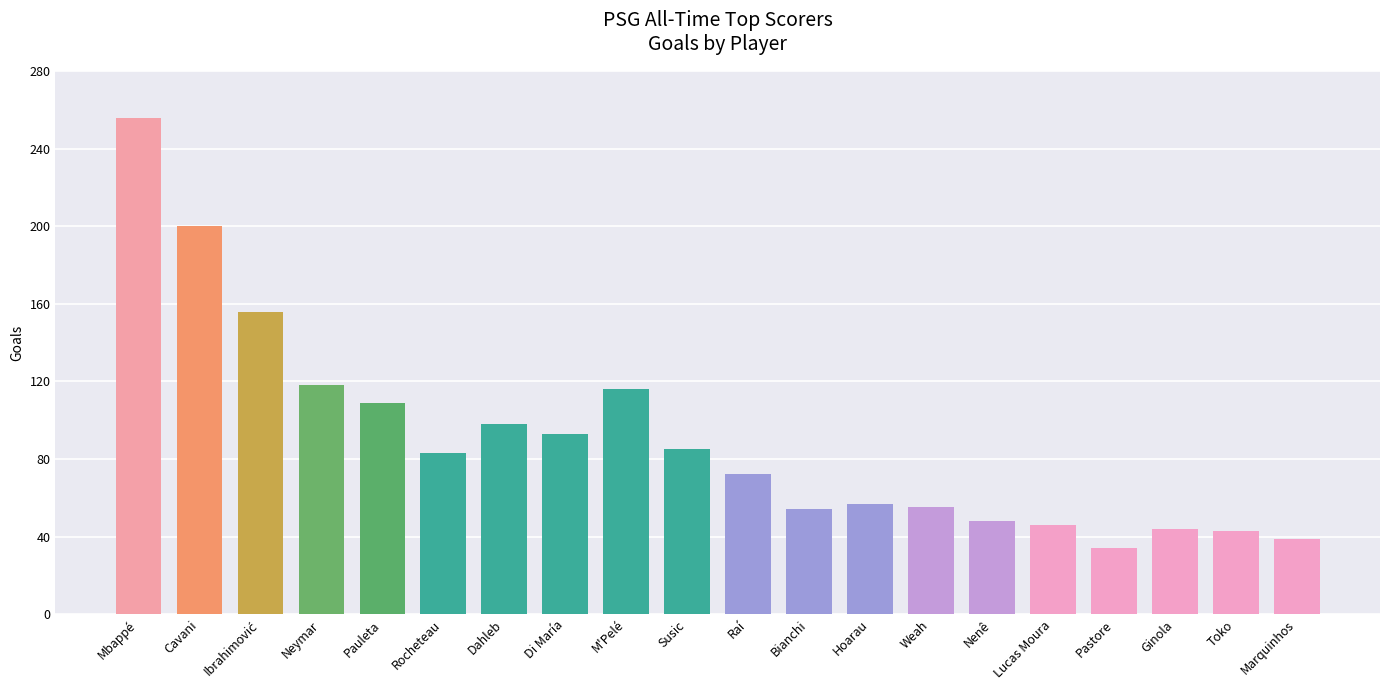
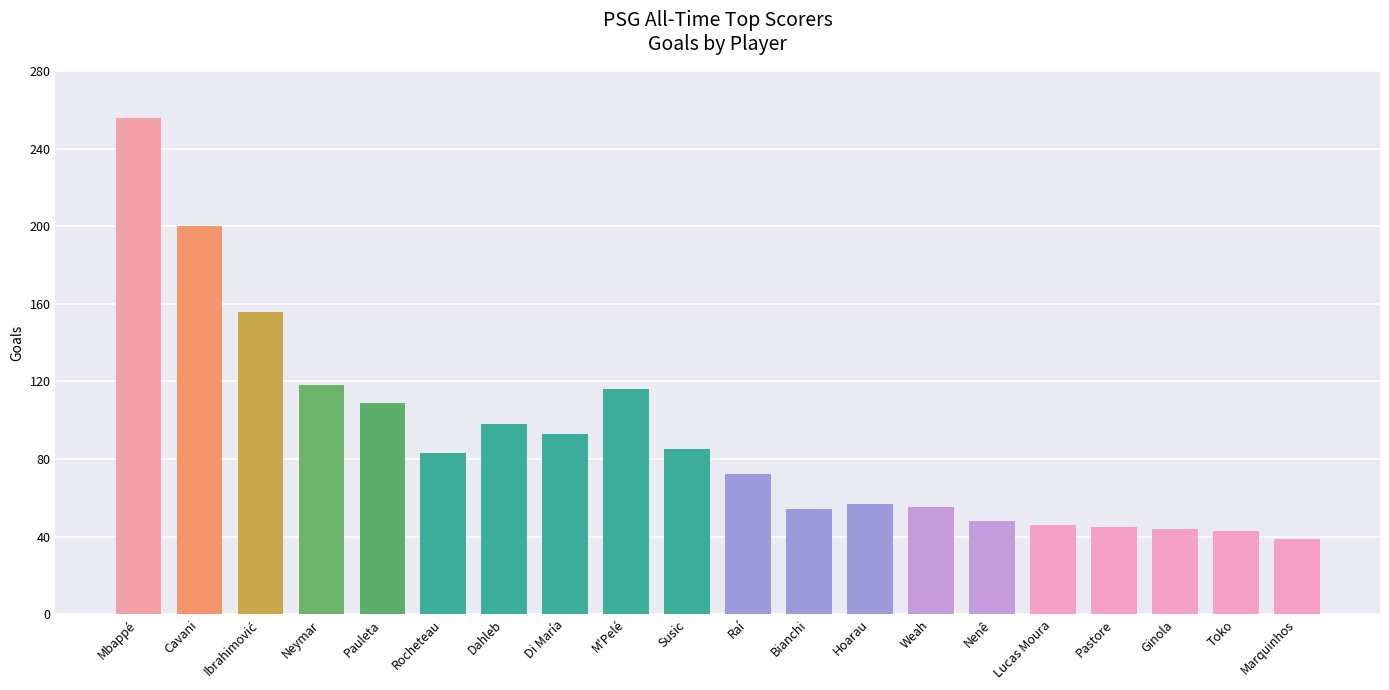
Pastore: 34 -> 45
